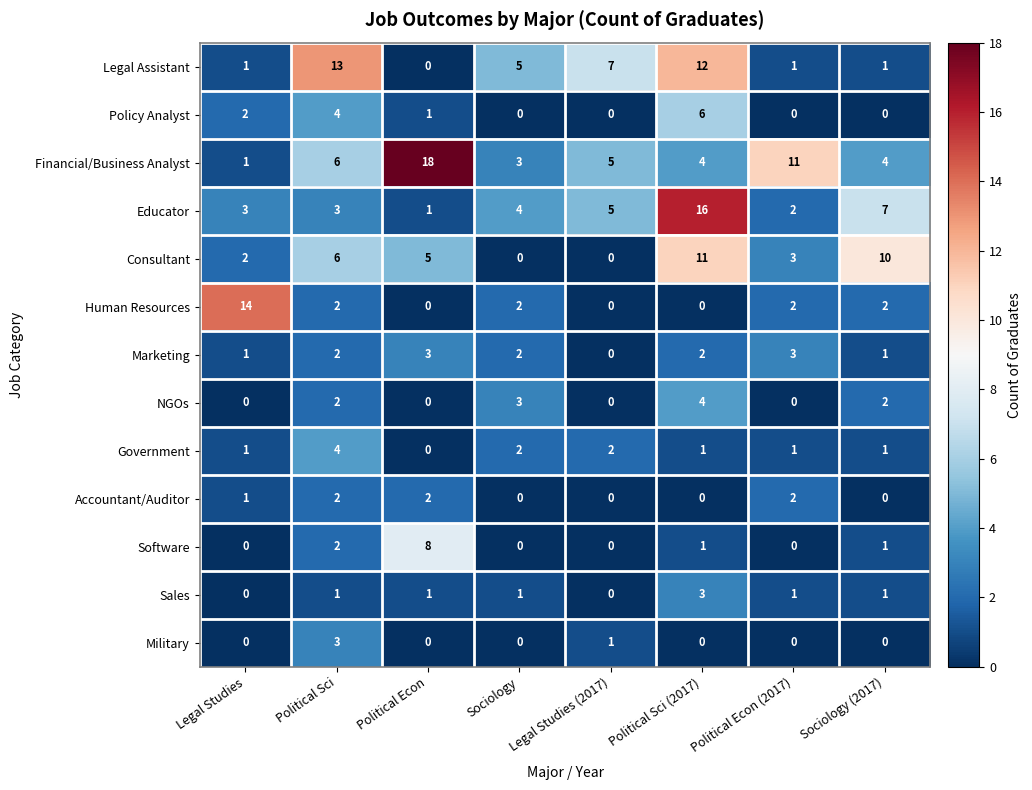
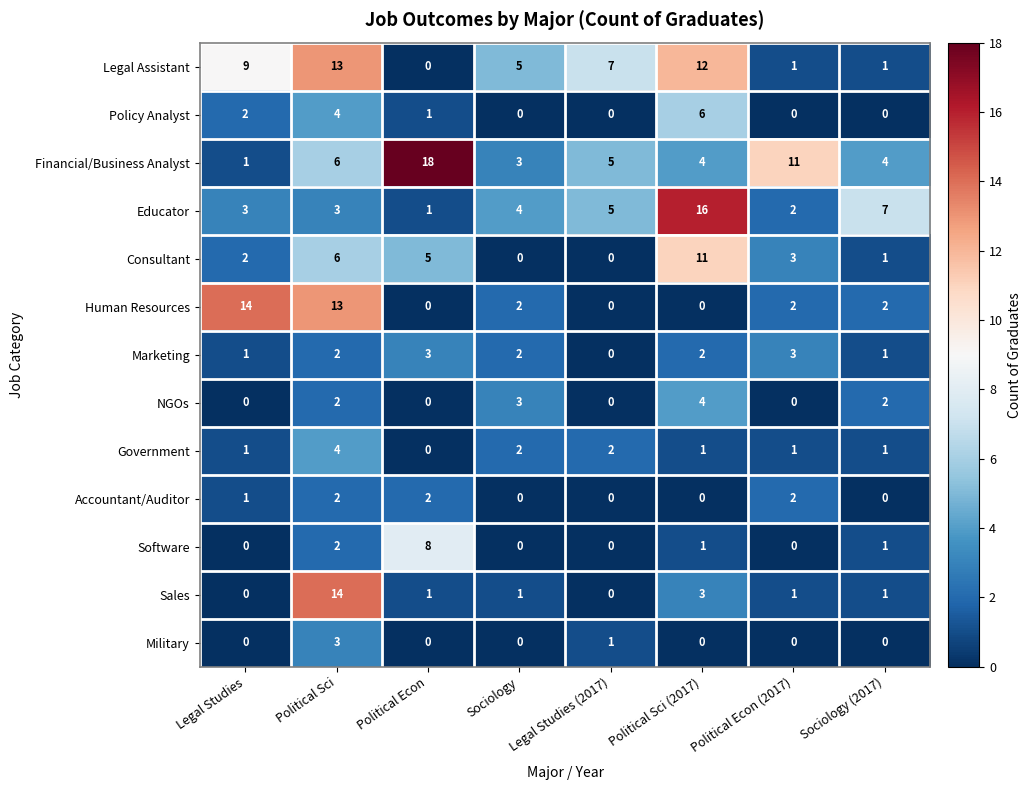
Legal Assistant, Legal Studies: 1 -> 9
Consultant, Sociology (2017): 10 -> 1
Human Resources, Political Sci: 2 -> 13
Sales, Political Sci: 1 -> 14
